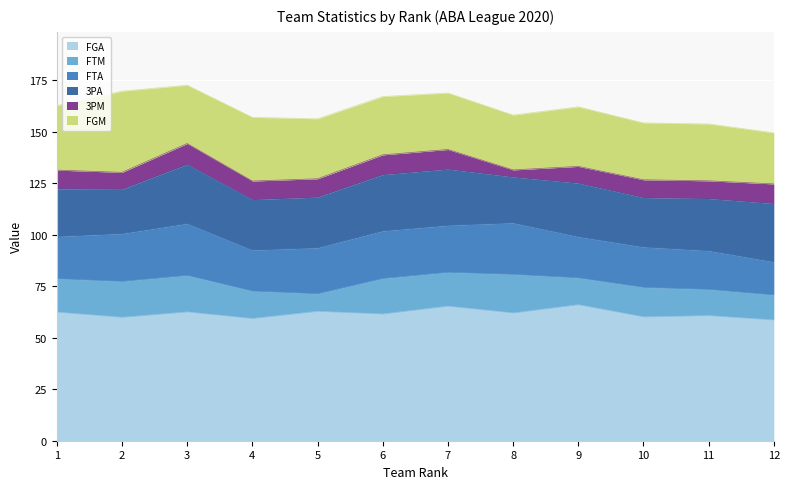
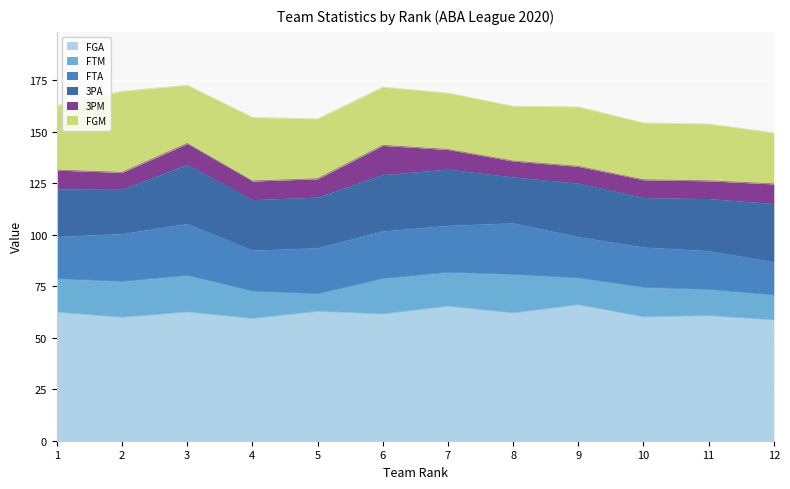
3PM, 6: 10 -> 14
3PM, 8: 3 -> 8
